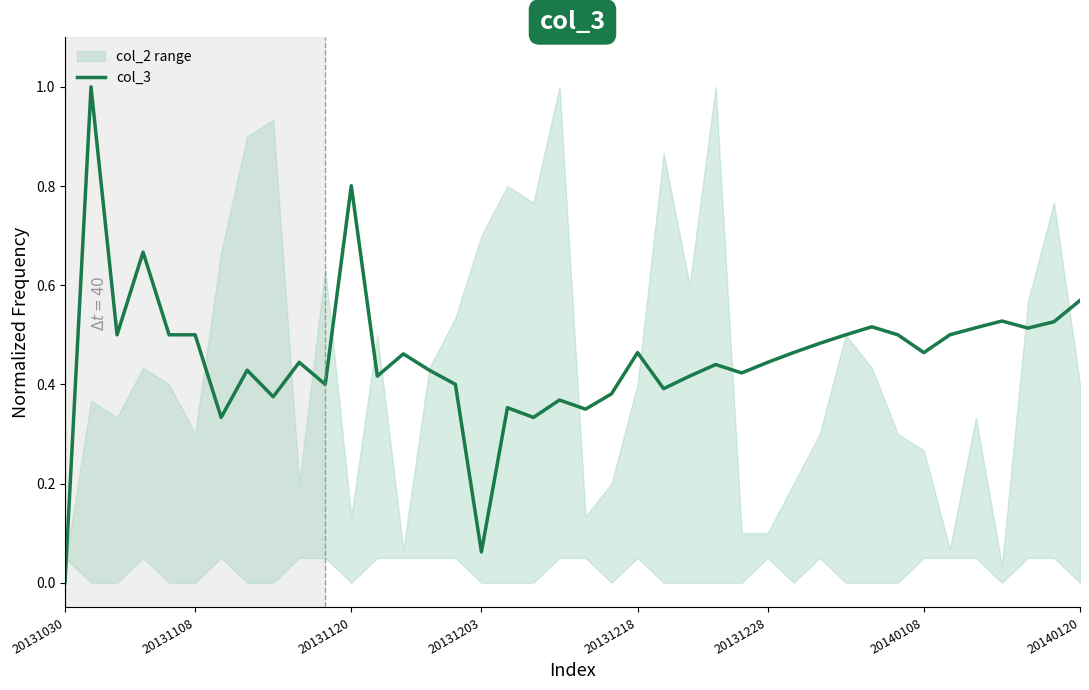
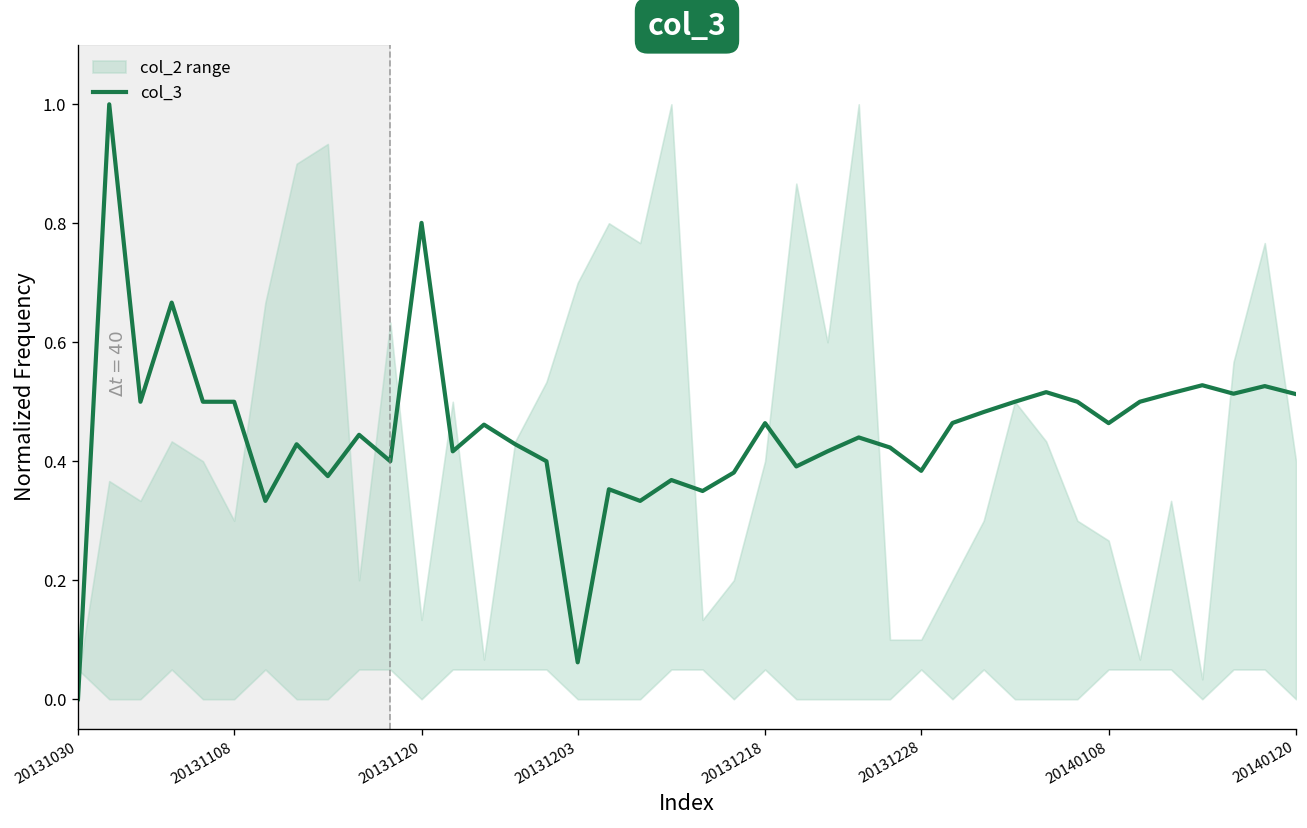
col_3, 20131228: 0.44 -> 0.38
col_3, 20140120: 0.57 -> 0.51
